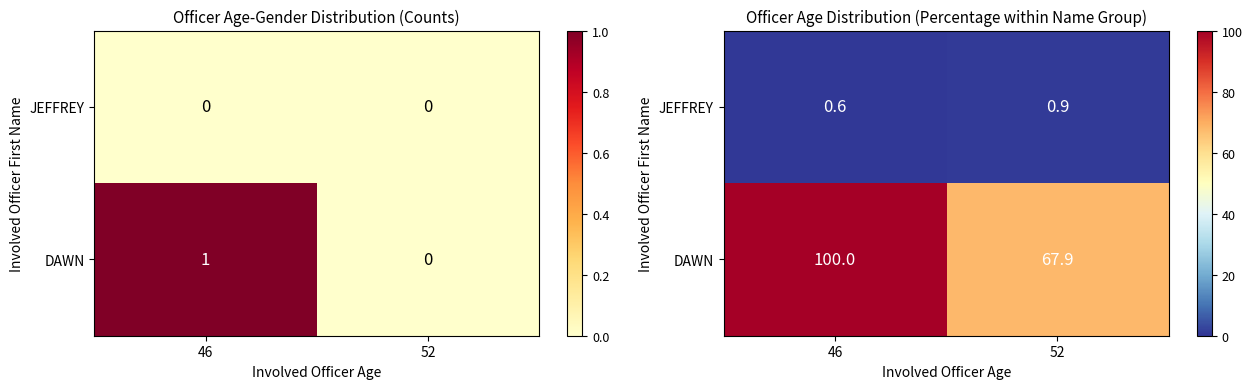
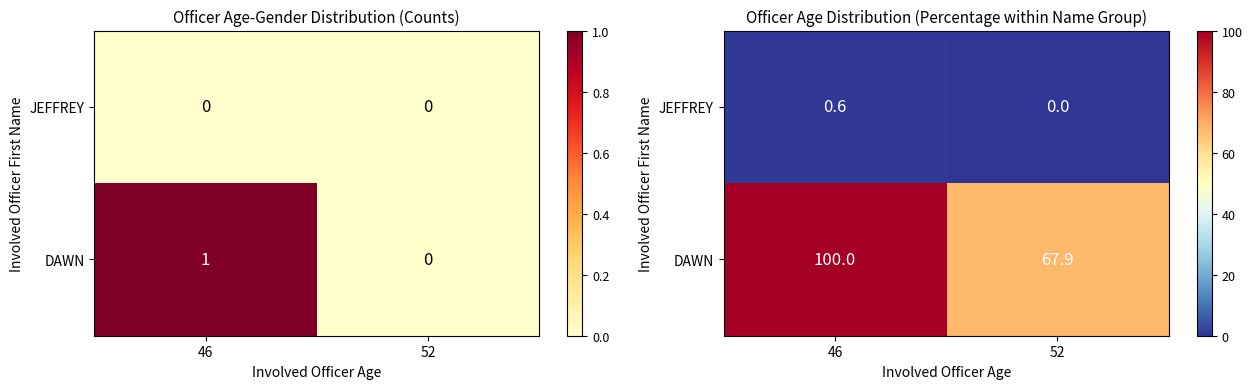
Officer Age Distribution (Percentage within Name Group), JEFFREY, 52: 0.9 -> 0.0
